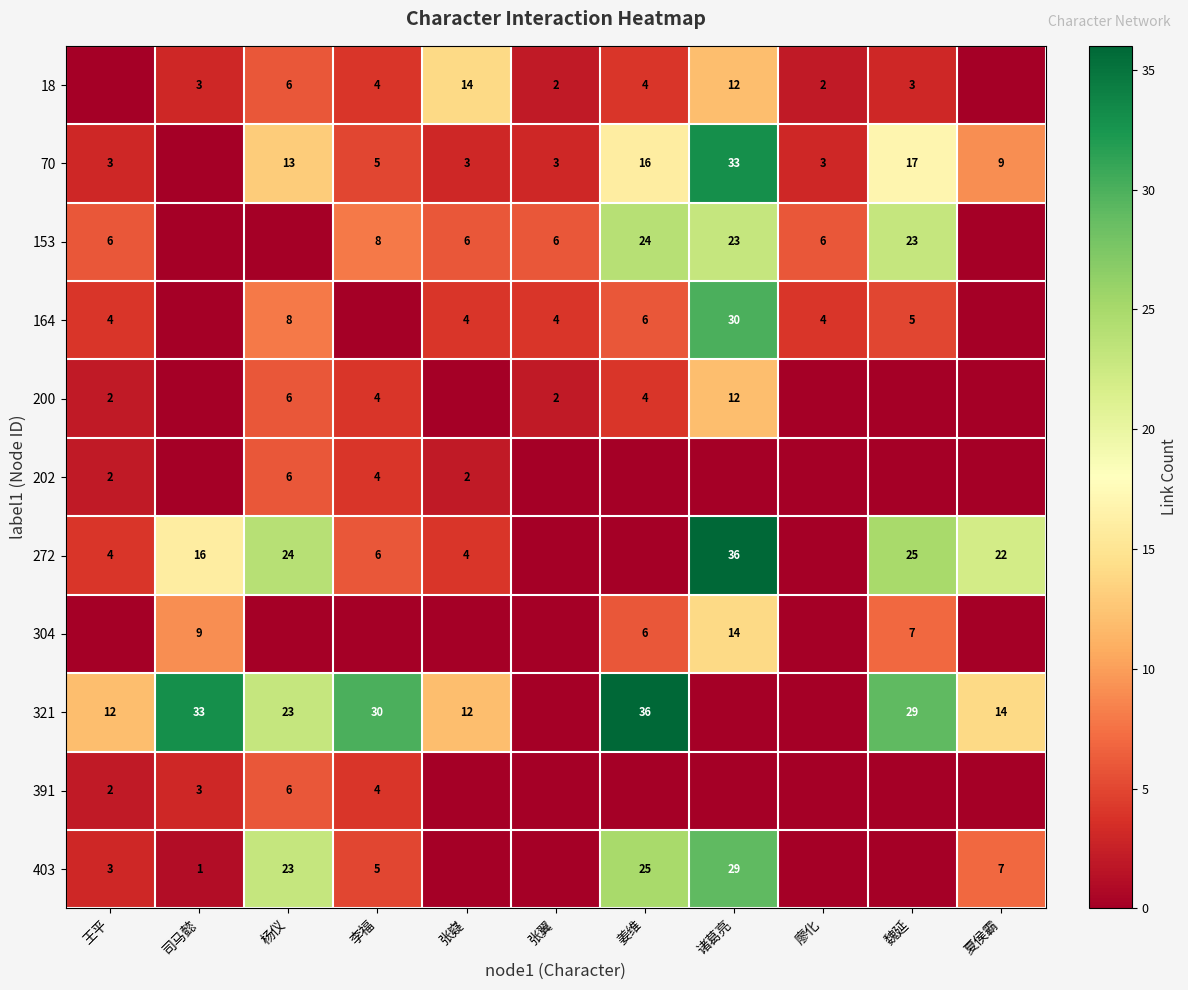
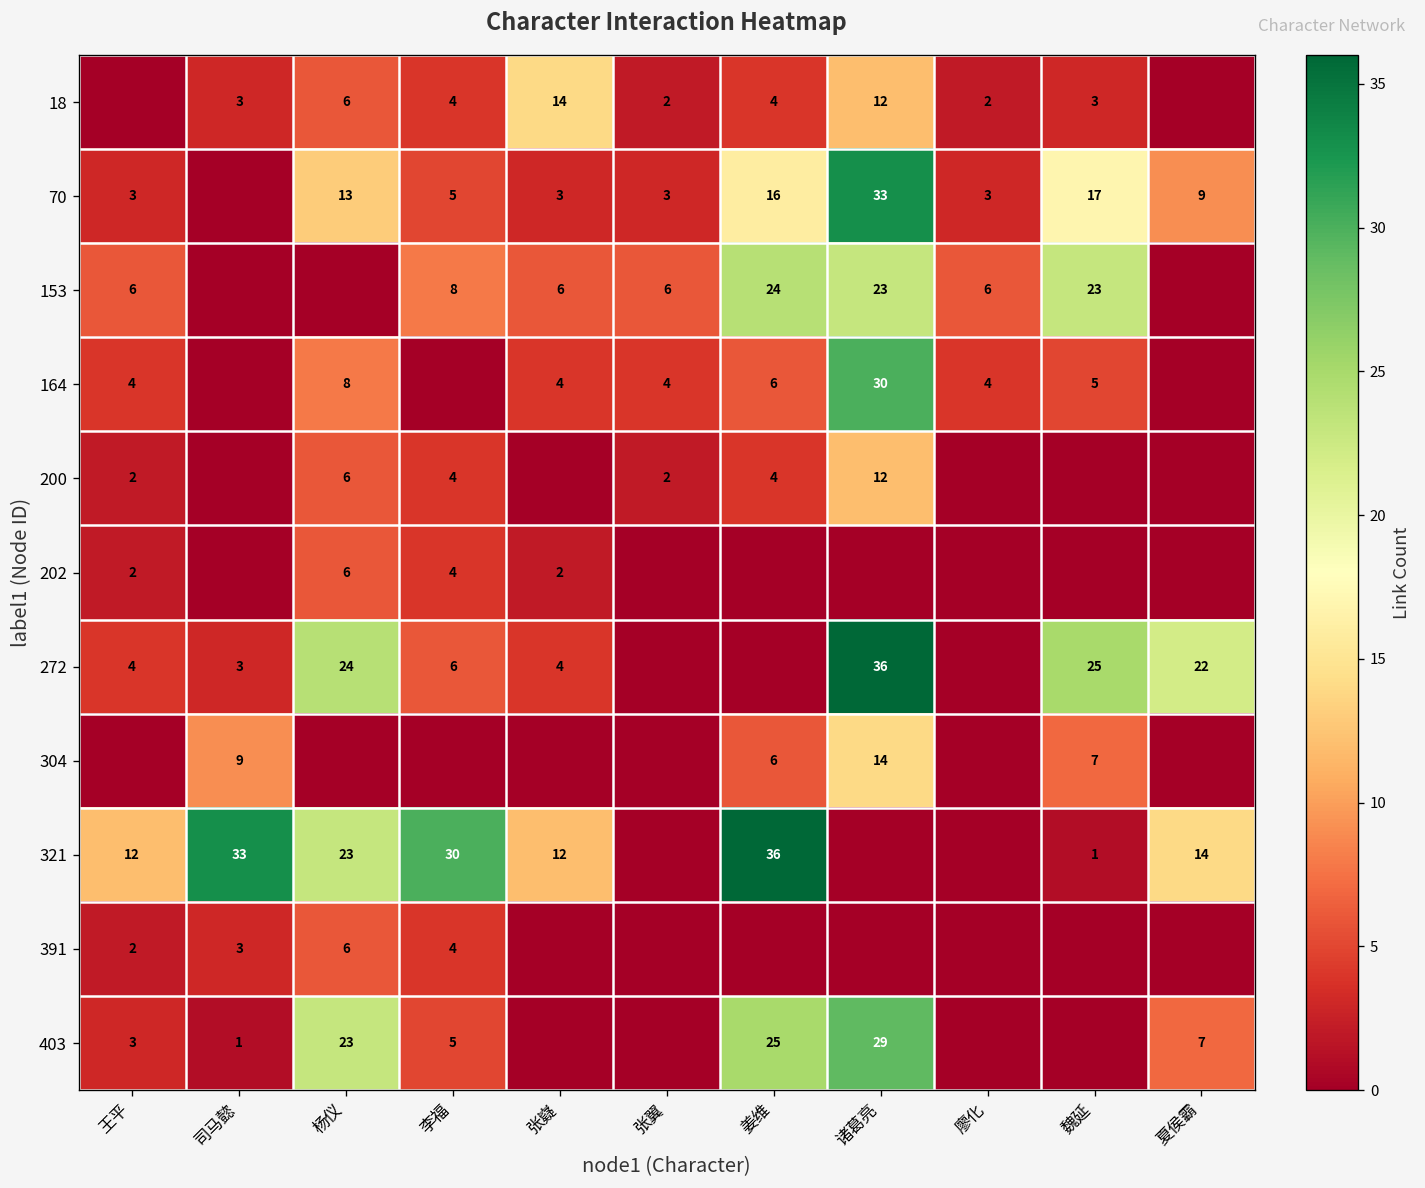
272, 司马懿: 16 -> 3
321, 魏延: 29 -> 1
